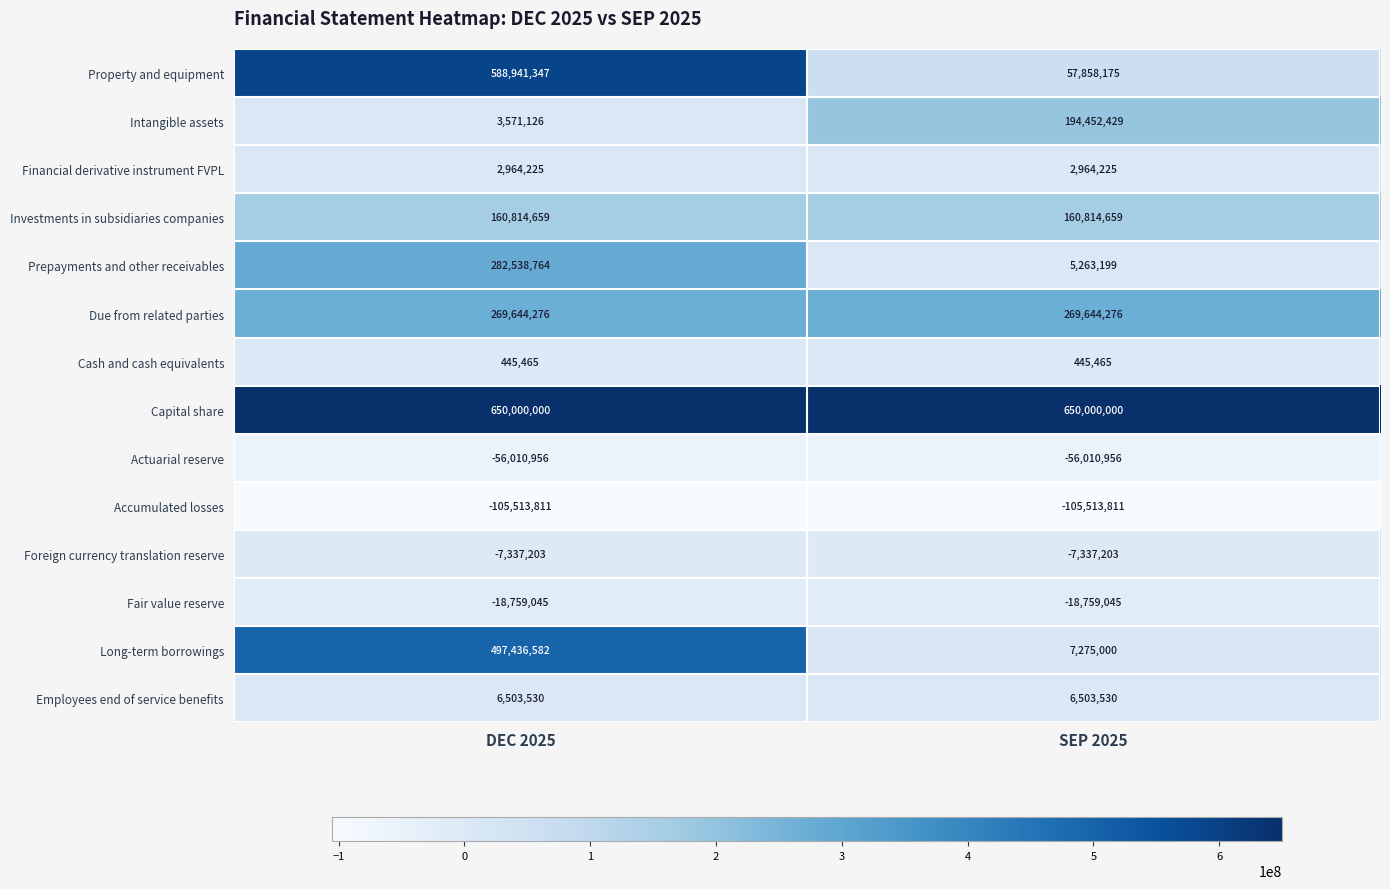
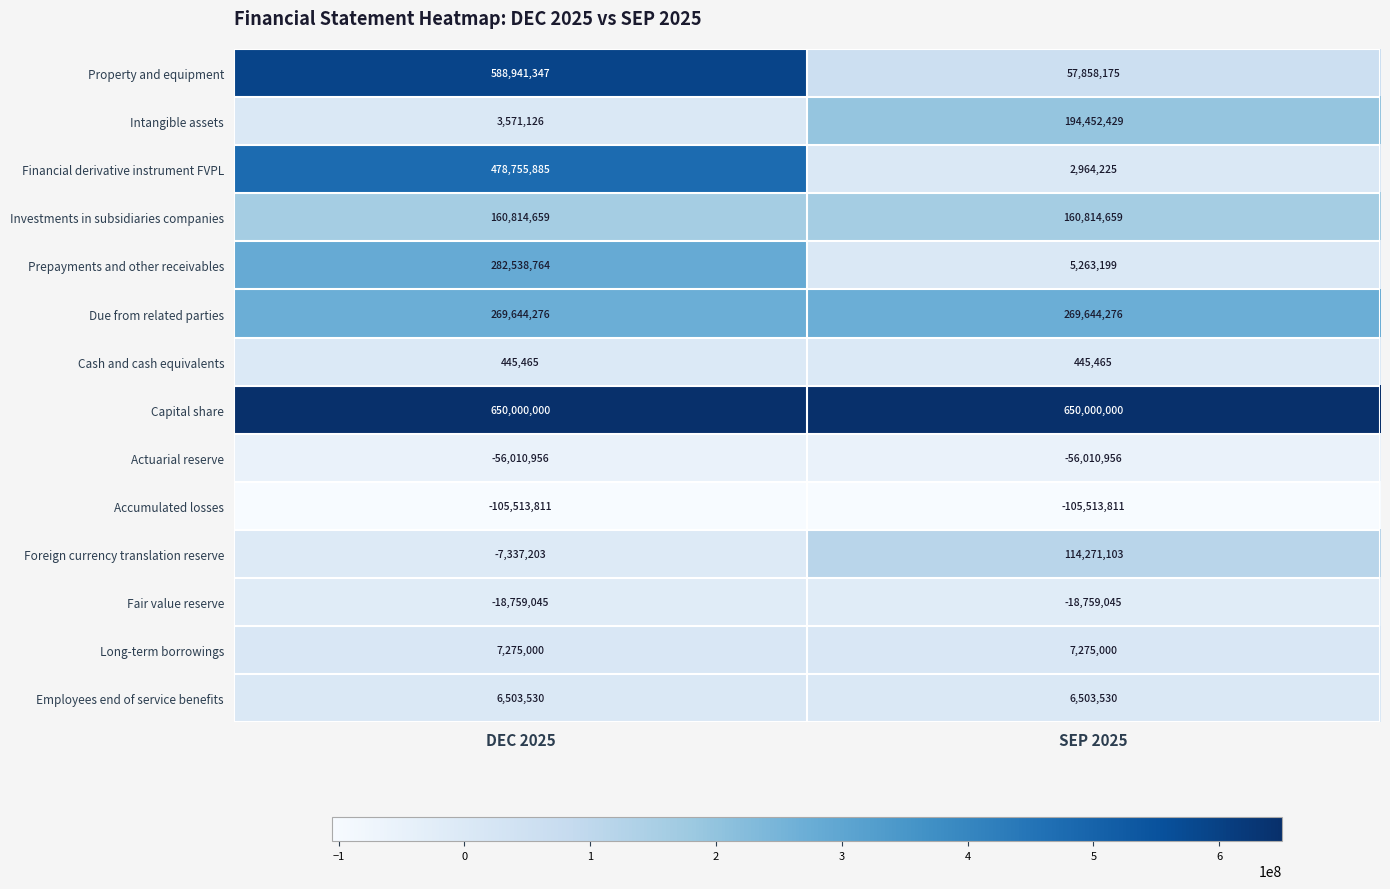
Financial derivative instrument FVPL, DEC 2025: 2,964,225 -> 478,755,885
Foreign currency translation reserve, SEP 2025: -7,337,203 -> 114,271,103
Long-term borrowings, DEC 2025: 497,436,582 -> 7,275,000
